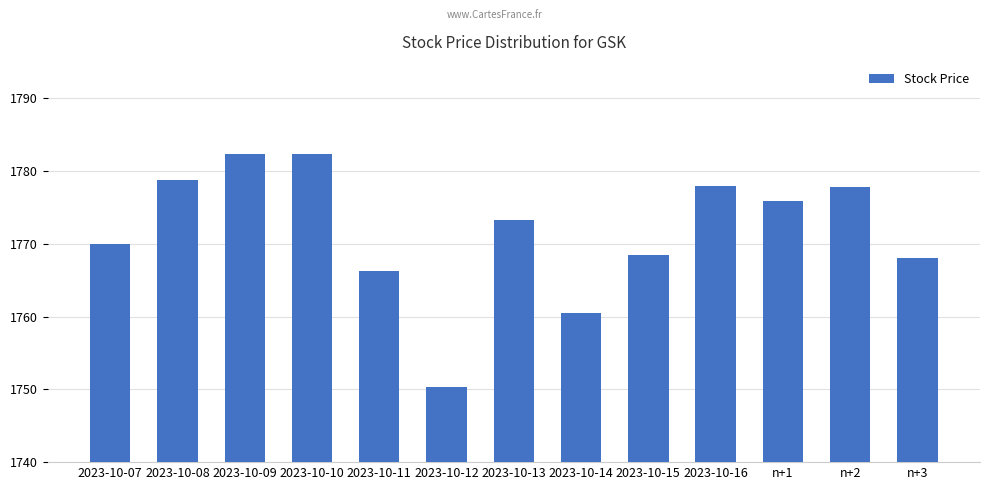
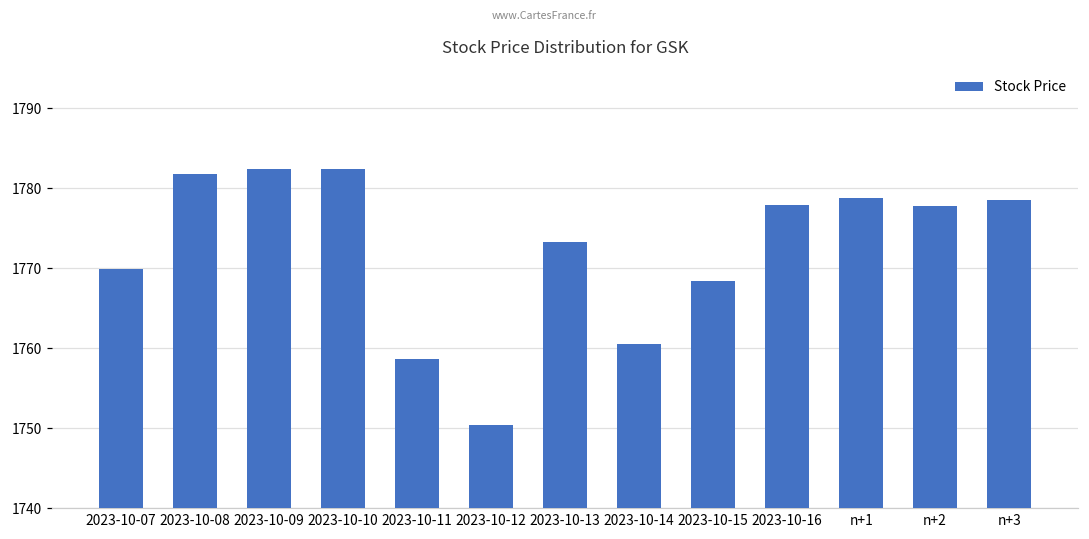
2023-10-08: 1779 -> 1782
2023-10-11: 1766 -> 1759
n+1: 1776 -> 1779
n+3: 1768 -> 1779
